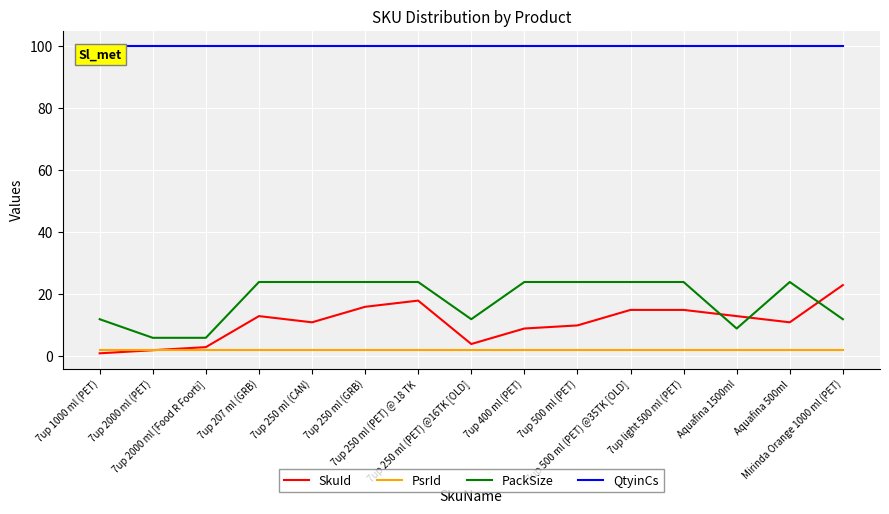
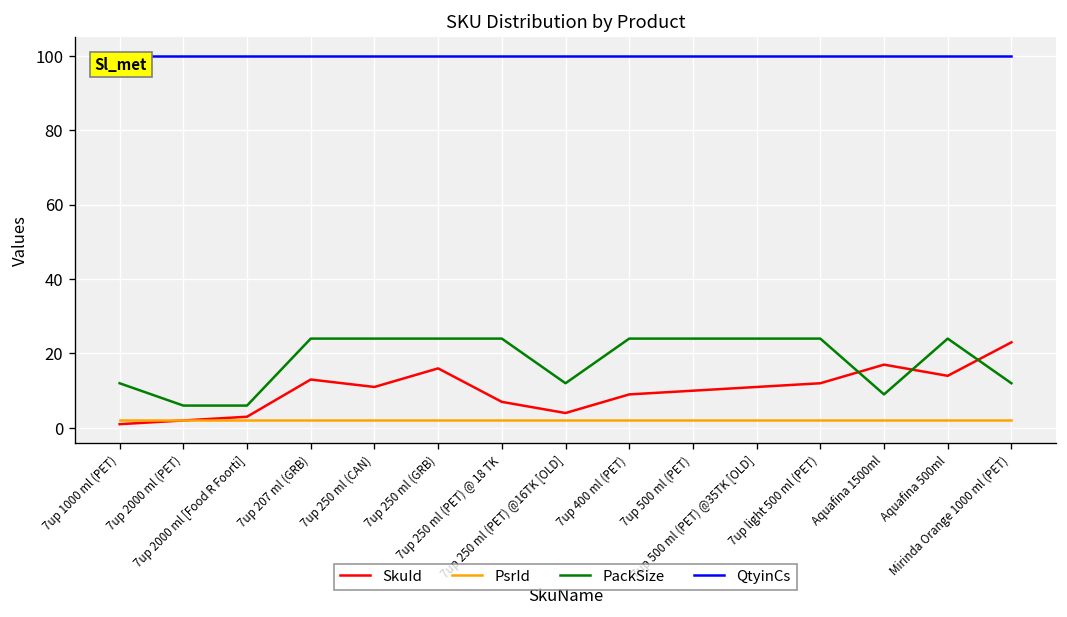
SkuId, 7up 250 ml (PET) @ 18 TK: 18 -> 7
SkuId, 7up 500 ml (PET) @35TK [OLD]: 15 -> 11
SkuId, 7up light 500 ml (PET): 15 -> 12
SkuId, Aquafina 1500ml: 13 -> 17
SkuId, Aquafina 500ml: 11 -> 14
